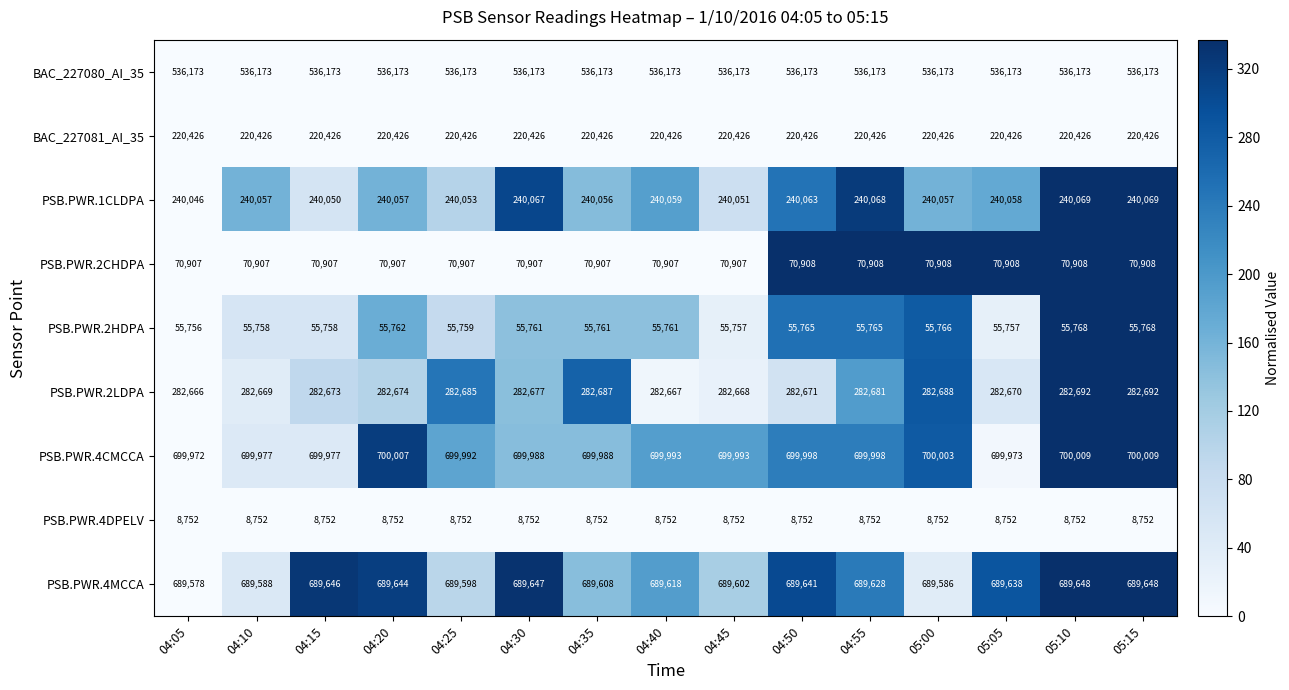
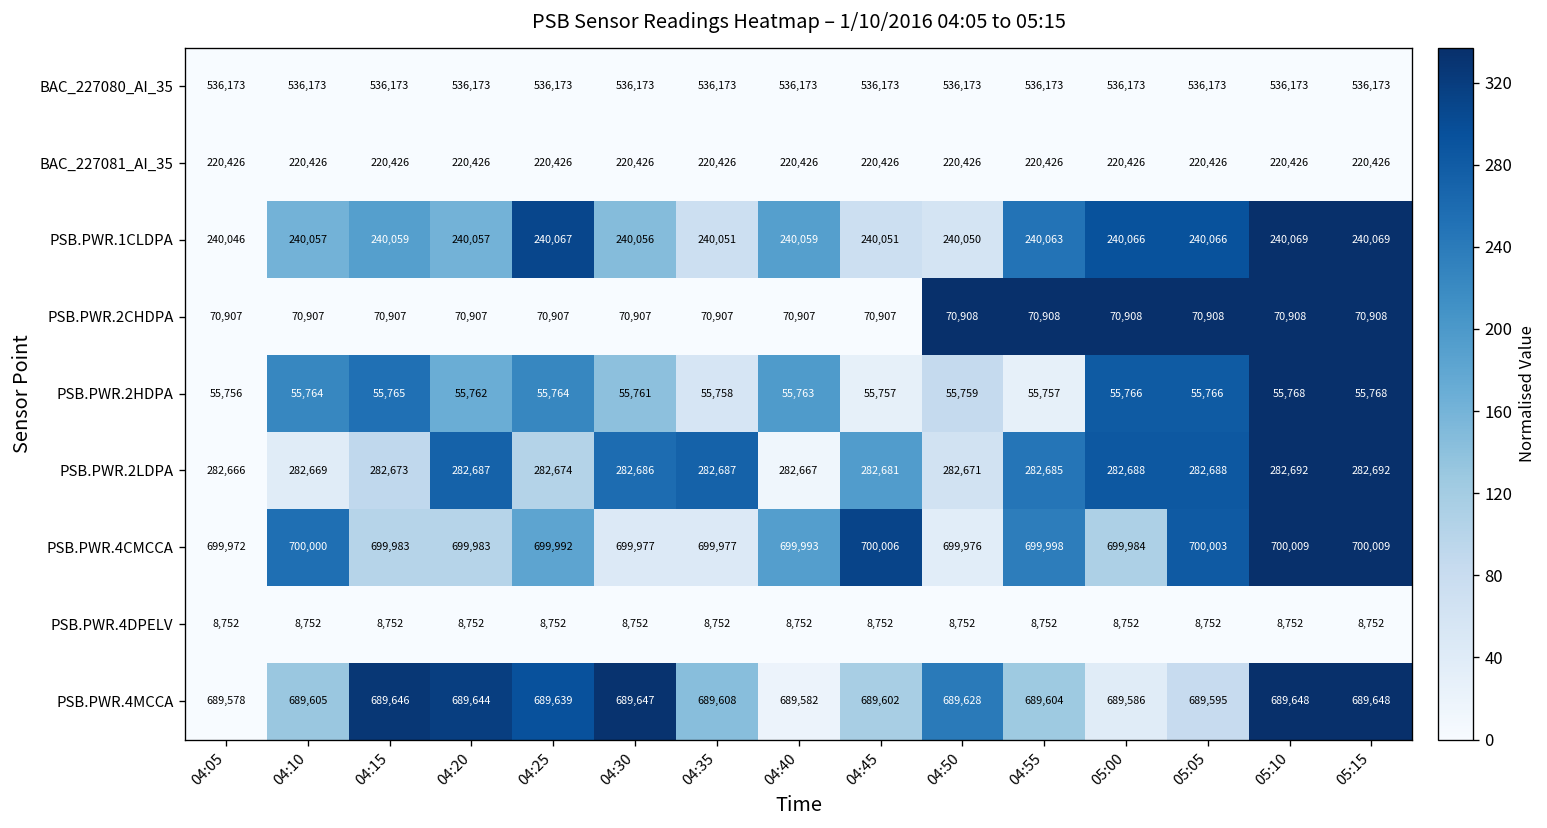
PSB.PWR.1CLDPA, 04:15: 240,050 -> 240,059
PSB.PWR.1CLDPA, 04:25: 240,053 -> 240,067
PSB.PWR.1CLDPA, 04:30: 240,067 -> 240,056
PSB.PWR.1CLDPA, 04:35: 240,056 -> 240,051
PSB.PWR.1CLDPA, 04:50: 240,063 -> 240,050
PSB.PWR.1CLDPA, 04:55: 240,068 -> 240,063
PSB.PWR.1CLDPA, 05:00: 240,057 -> 240,066
PSB.PWR.1CLDPA, 05:05: 240,058 -> 240,066
PSB.PWR.2HDPA, 04:10: 55,758 -> 55,764
PSB.PWR.2HDPA, 04:15: 55,758 -> 55,765
PSB.PWR.2HDPA, 04:25: 55,759 -> 55,764
PSB.PWR.2HDPA, 04:35: 55,761 -> 55,758
PSB.PWR.2HDPA, 04:40: 55,761 -> 55,763
PSB.PWR.2HDPA, 04:50: 55,765 -> 55,759
PSB.PWR.2HDPA, 04:55: 55,765 -> 55,757
PSB.PWR.2HDPA, 05:05: 55,757 -> 55,766
PSB.PWR.2LDPA, 04:20: 282,674 -> 282,687
PSB.PWR.2LDPA, 04:25: 282,685 -> 282,674
PSB.PWR.2LDPA, 04:30: 282,677 -> 282,686
PSB.PWR.2LDPA, 04:45: 282,668 -> 282,681
PSB.PWR.2LDPA, 04:55: 282,681 -> 282,685
PSB.PWR.2LDPA, 05:05: 282,670 -> 282,688
PSB.PWR.4CMCCA, 04:10: 699,977 -> 700,000
PSB.PWR.4CMCCA, 04:15: 699,977 -> 699,983
PSB.PWR.4CMCCA, 04:20: 700,007 -> 699,983
PSB.PWR.4CMCCA, 04:30: 699,988 -> 699,977
PSB.PWR.4CMCCA, 04:35: 699,988 -> 699,977
PSB.PWR.4CMCCA, 04:45: 699,993 -> 700,006
PSB.PWR.4CMCCA, 04:50: 699,998 -> 699,976
PSB.PWR.4CMCCA, 05:00: 700,003 -> 699,984
PSB.PWR.4CMCCA, 05:05: 699,973 -> 700,003
PSB.PWR.4MCCA, 04:10: 689,588 -> 689,605
PSB.PWR.4MCCA, 04:25: 689,598 -> 689,639
PSB.PWR.4MCCA, 04:40: 689,618 -> 689,582
PSB.PWR.4MCCA, 04:50: 689,641 -> 689,628
PSB.PWR.4MCCA, 04:55: 689,628 -> 689,604
PSB.PWR.4MCCA, 05:05: 689,638 -> 689,595
